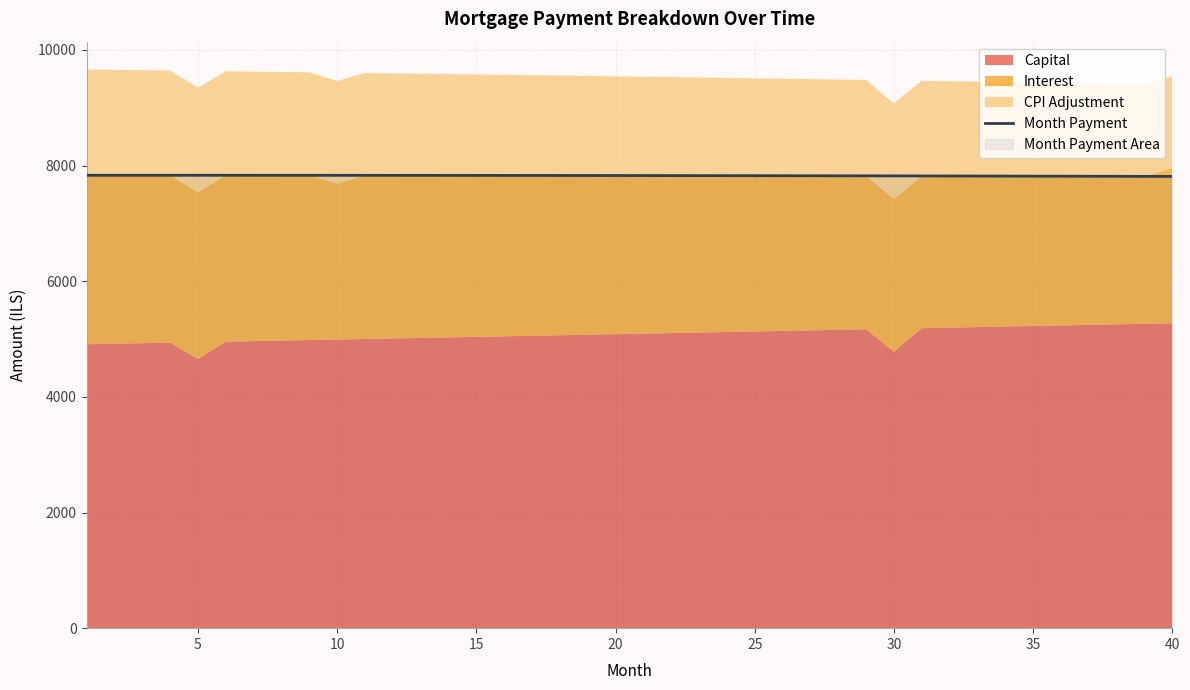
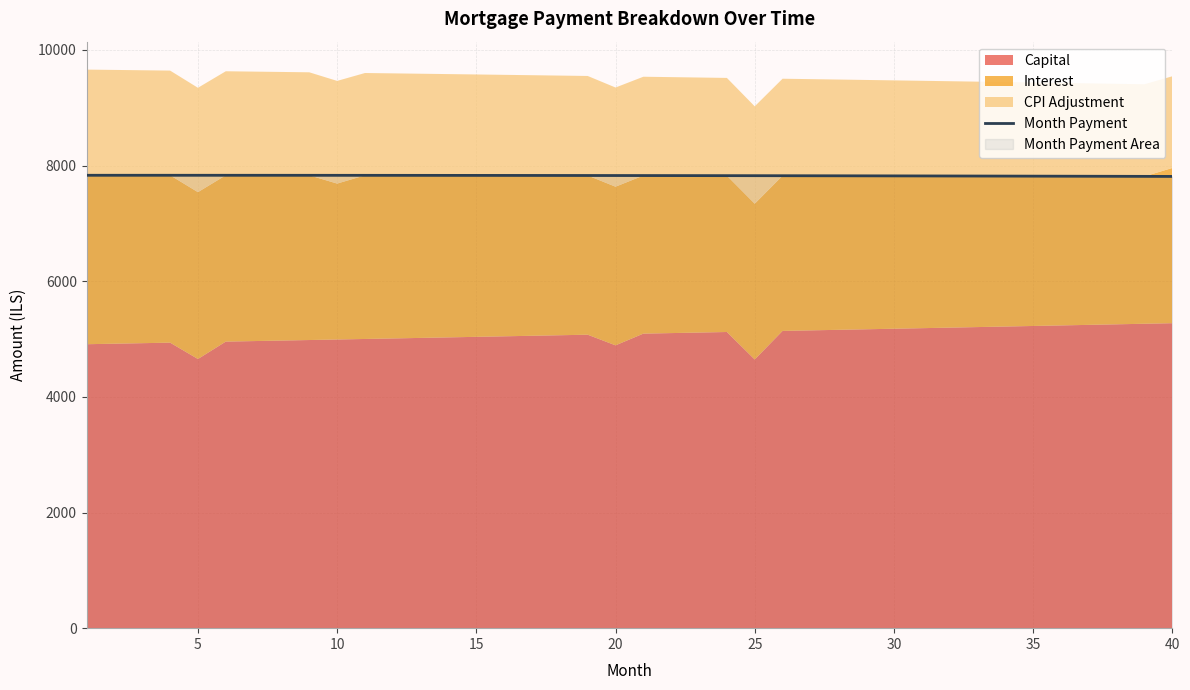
Capital, 20: 5100 -> 4900
Capital, 25: 5100 -> 4600
Capital, 30: 4800 -> 5200
